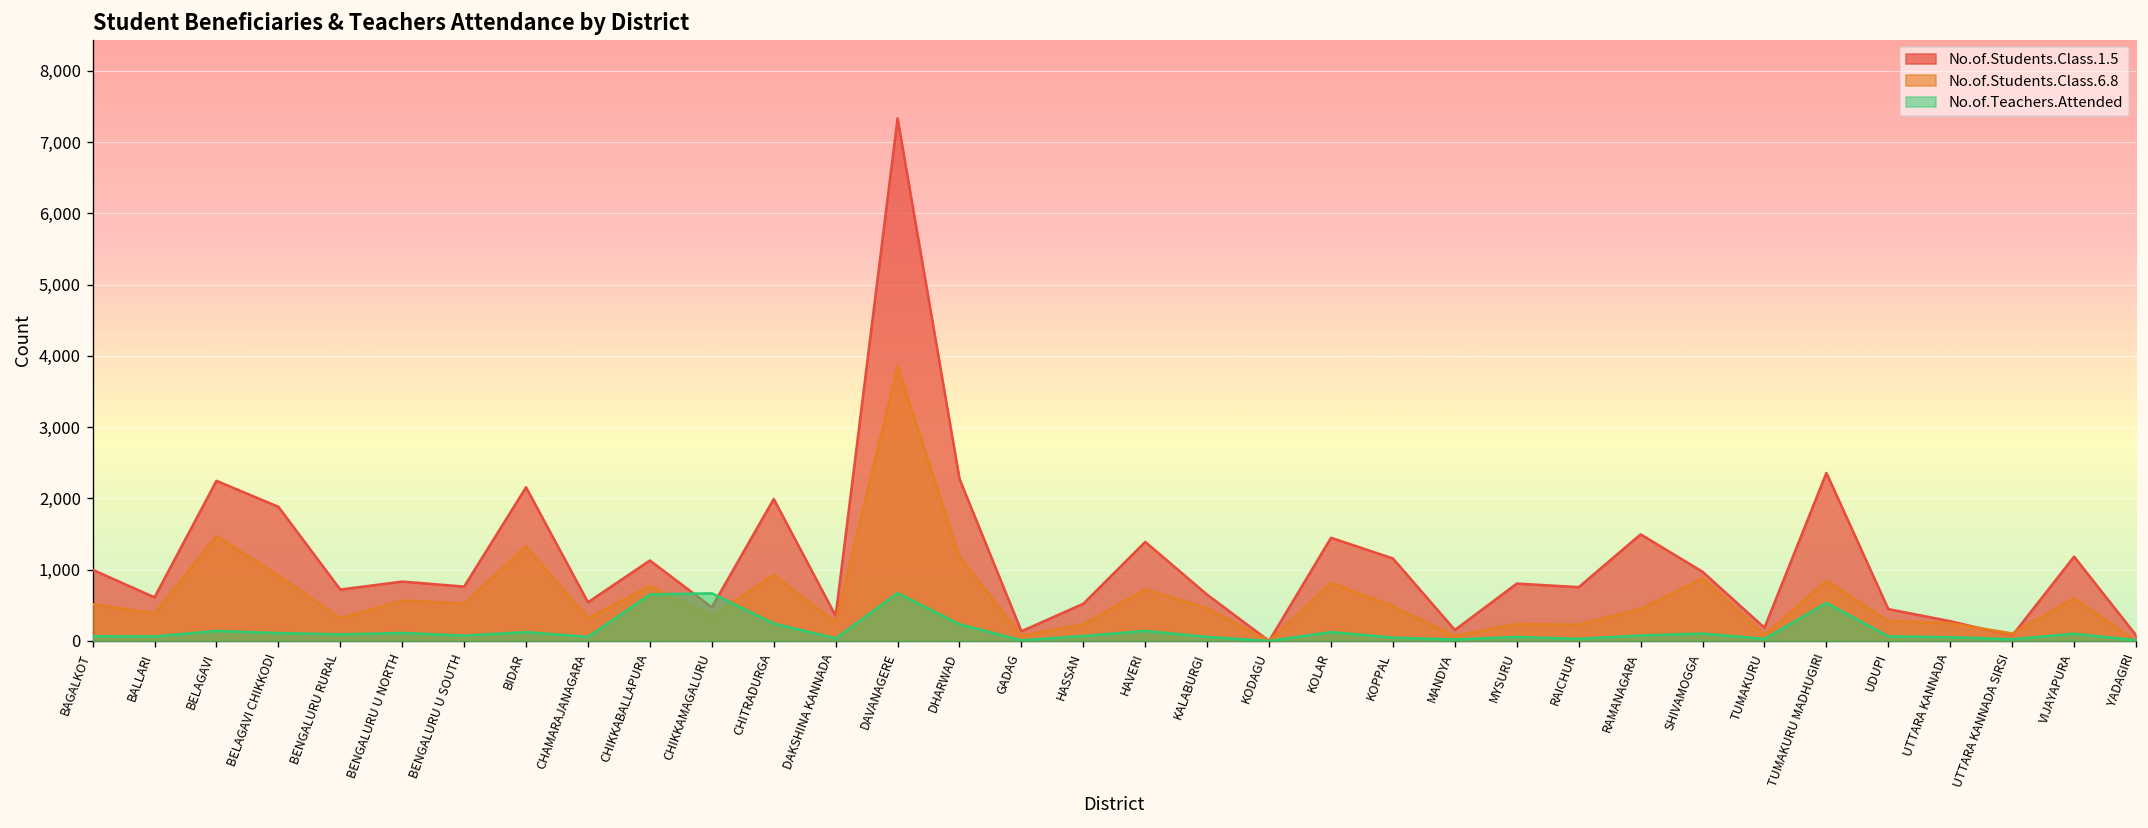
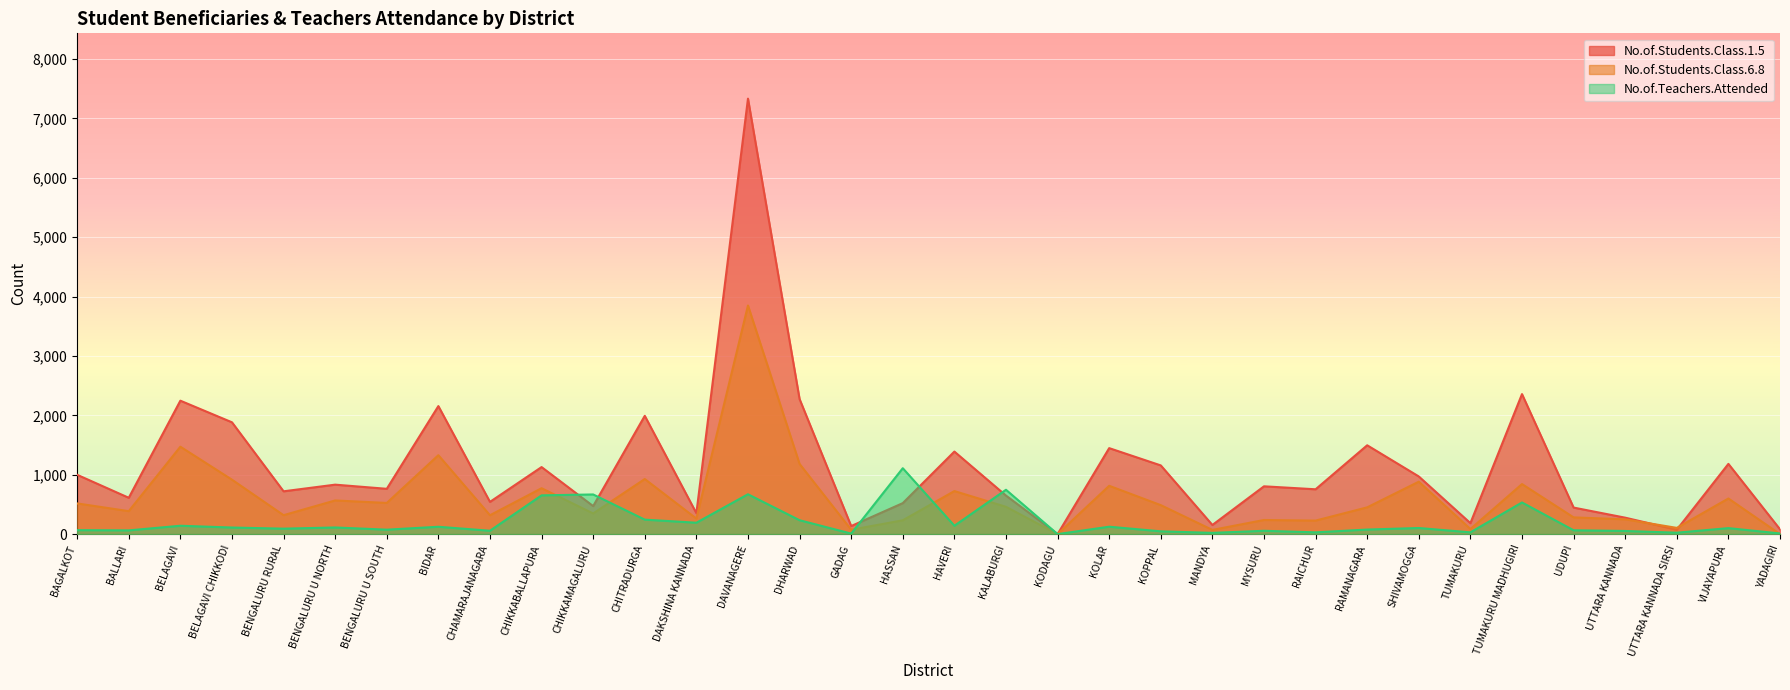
No.of.Teachers.Attended, DAKSHINA KANNADA: 0 -> 200
No.of.Teachers.Attended, HASSAN: 100 -> 1,100
No.of.Teachers.Attended, KALABURGI: 100 -> 700
